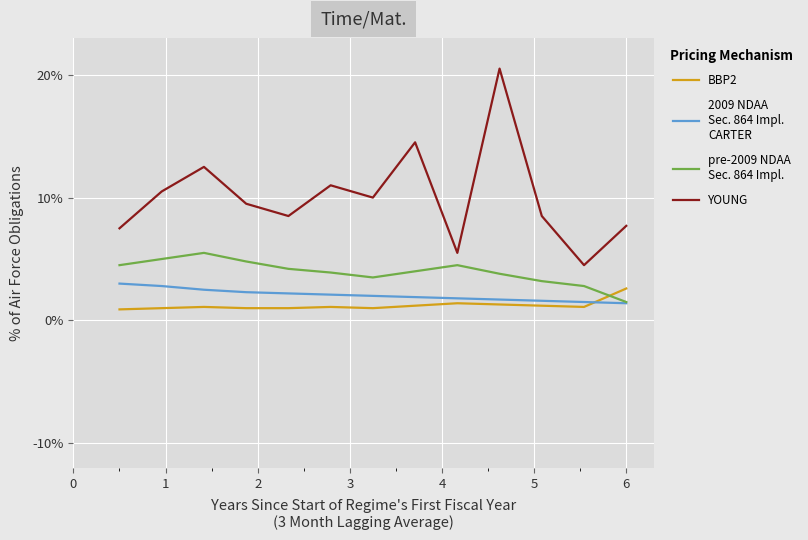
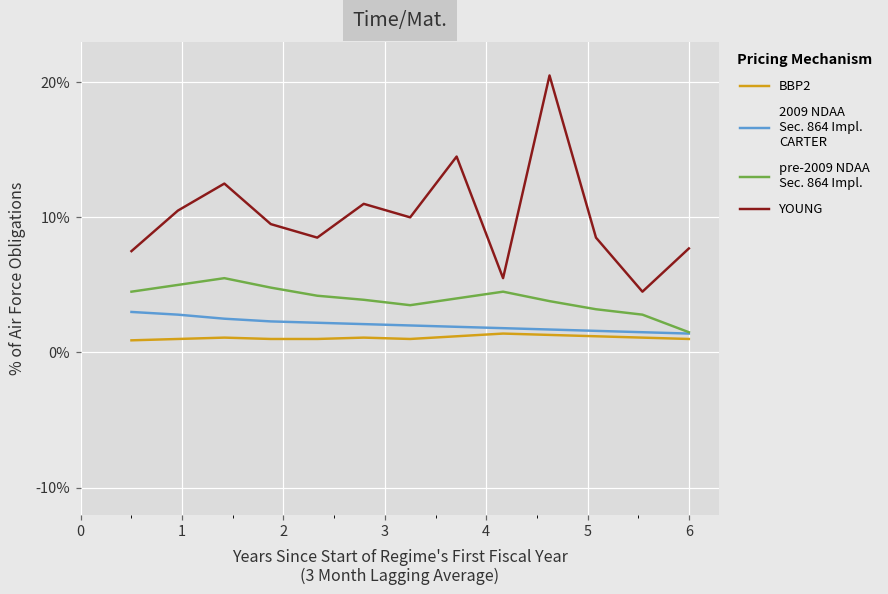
BBP2, 6: 2.6% -> 1.0%
